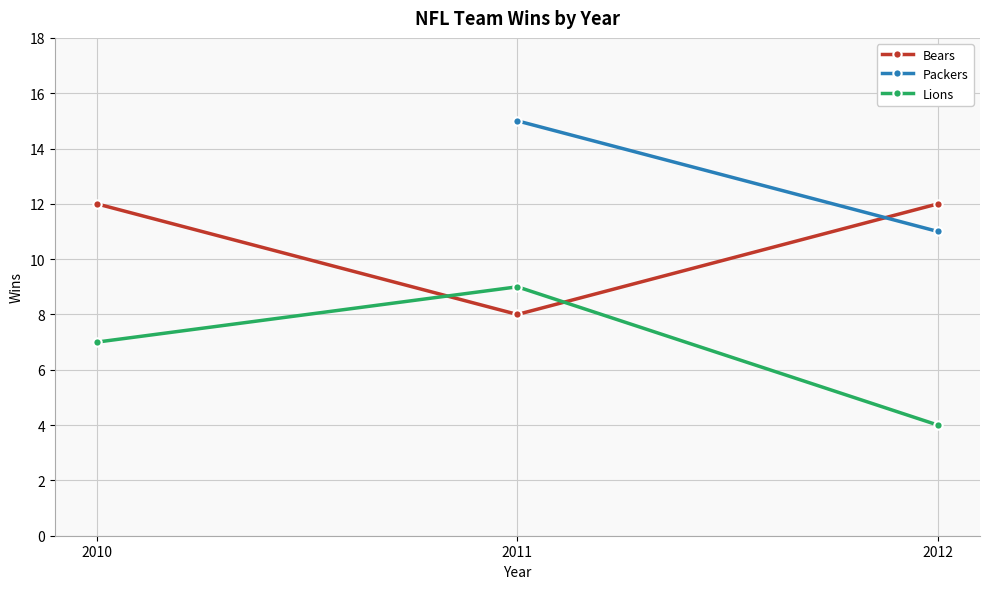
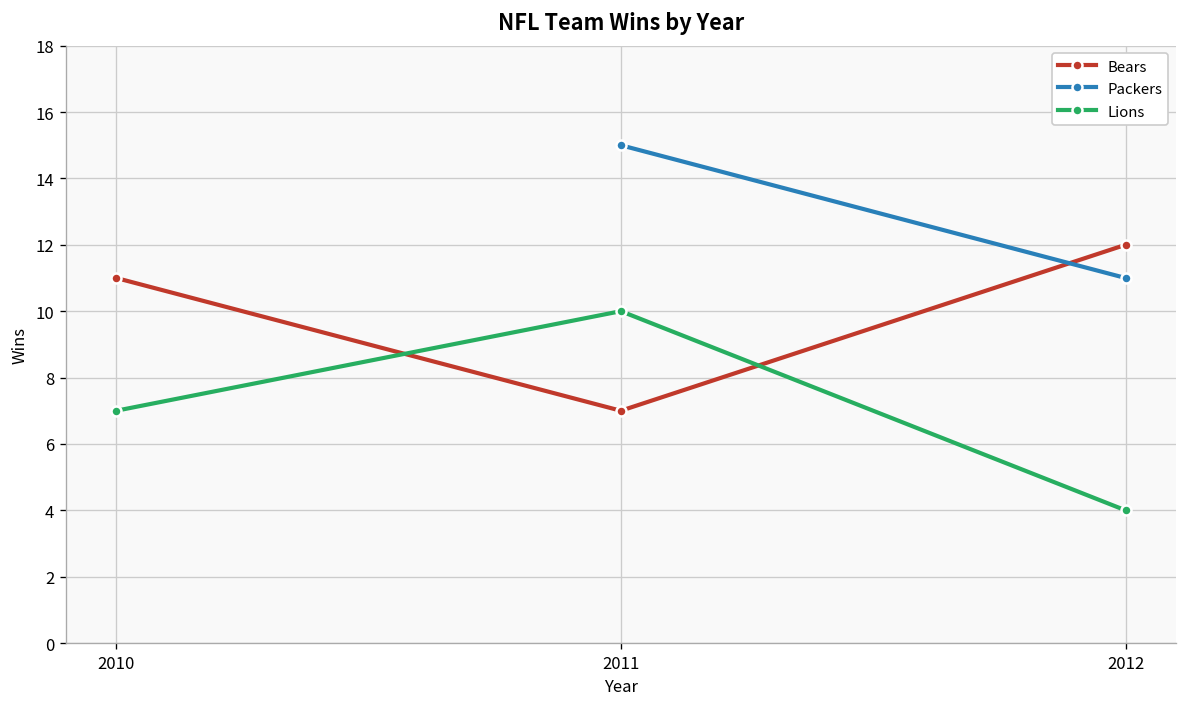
Bears, 2010: 12 -> 11
Bears, 2011: 8 -> 7
Lions, 2011: 9 -> 10
